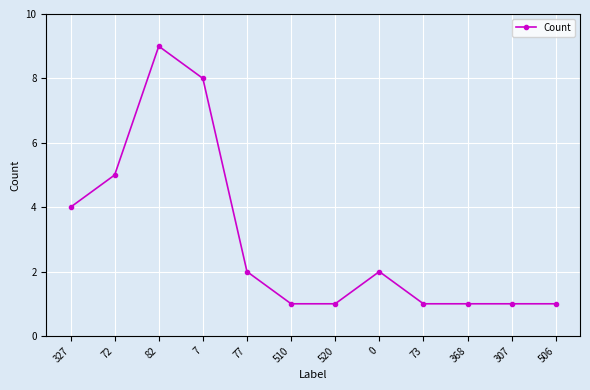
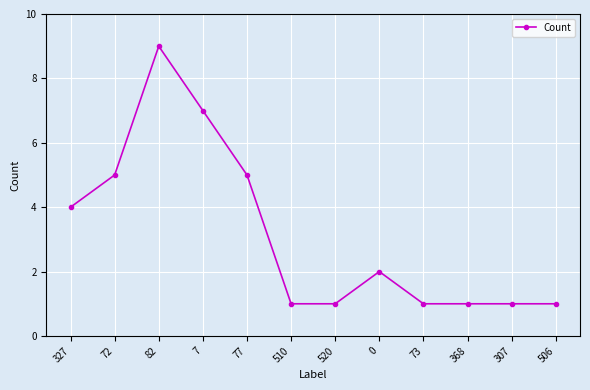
7: 8 -> 7
77: 2 -> 5
